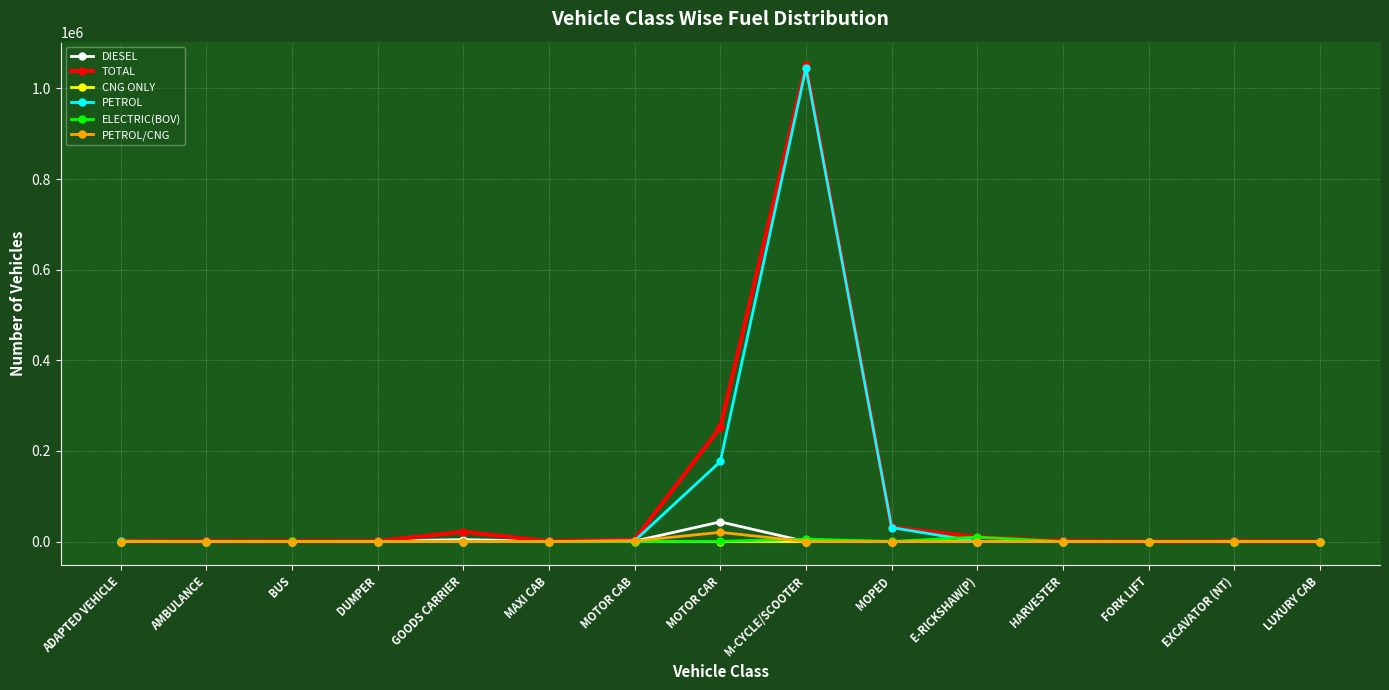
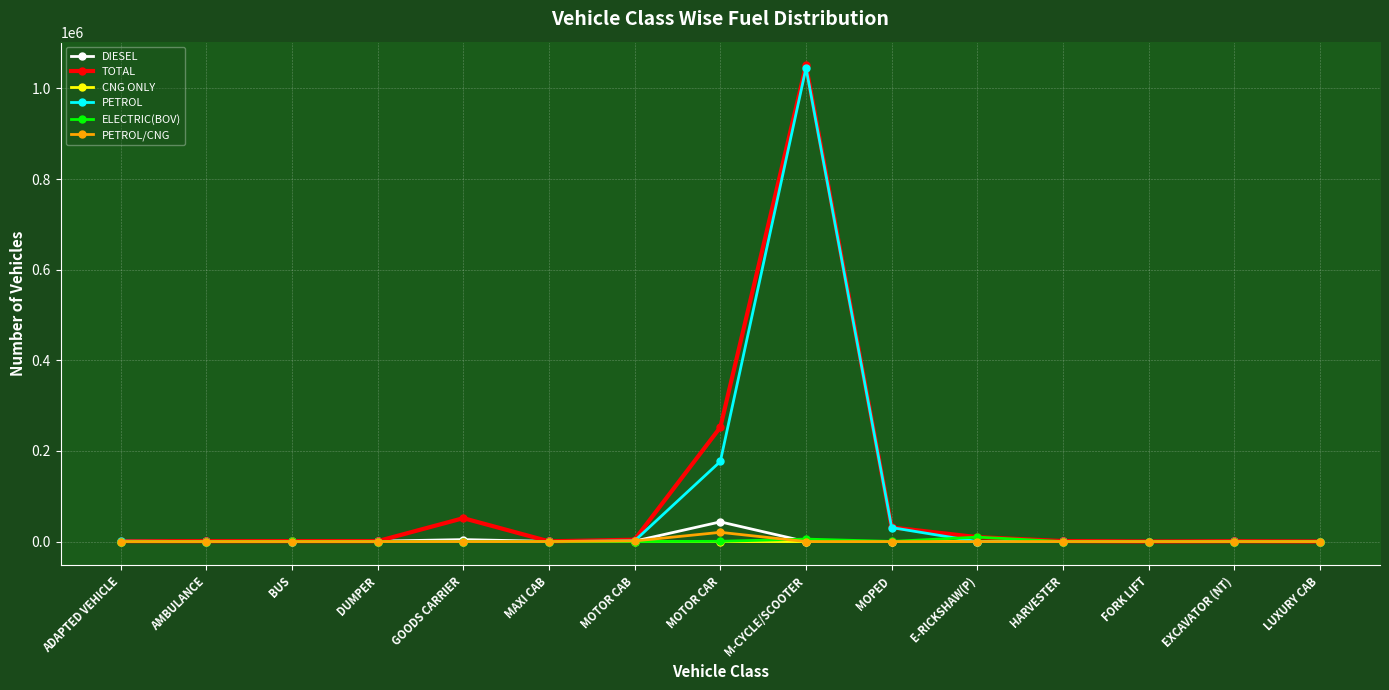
TOTAL, GOODS CARRIER: 20000 -> 50000
